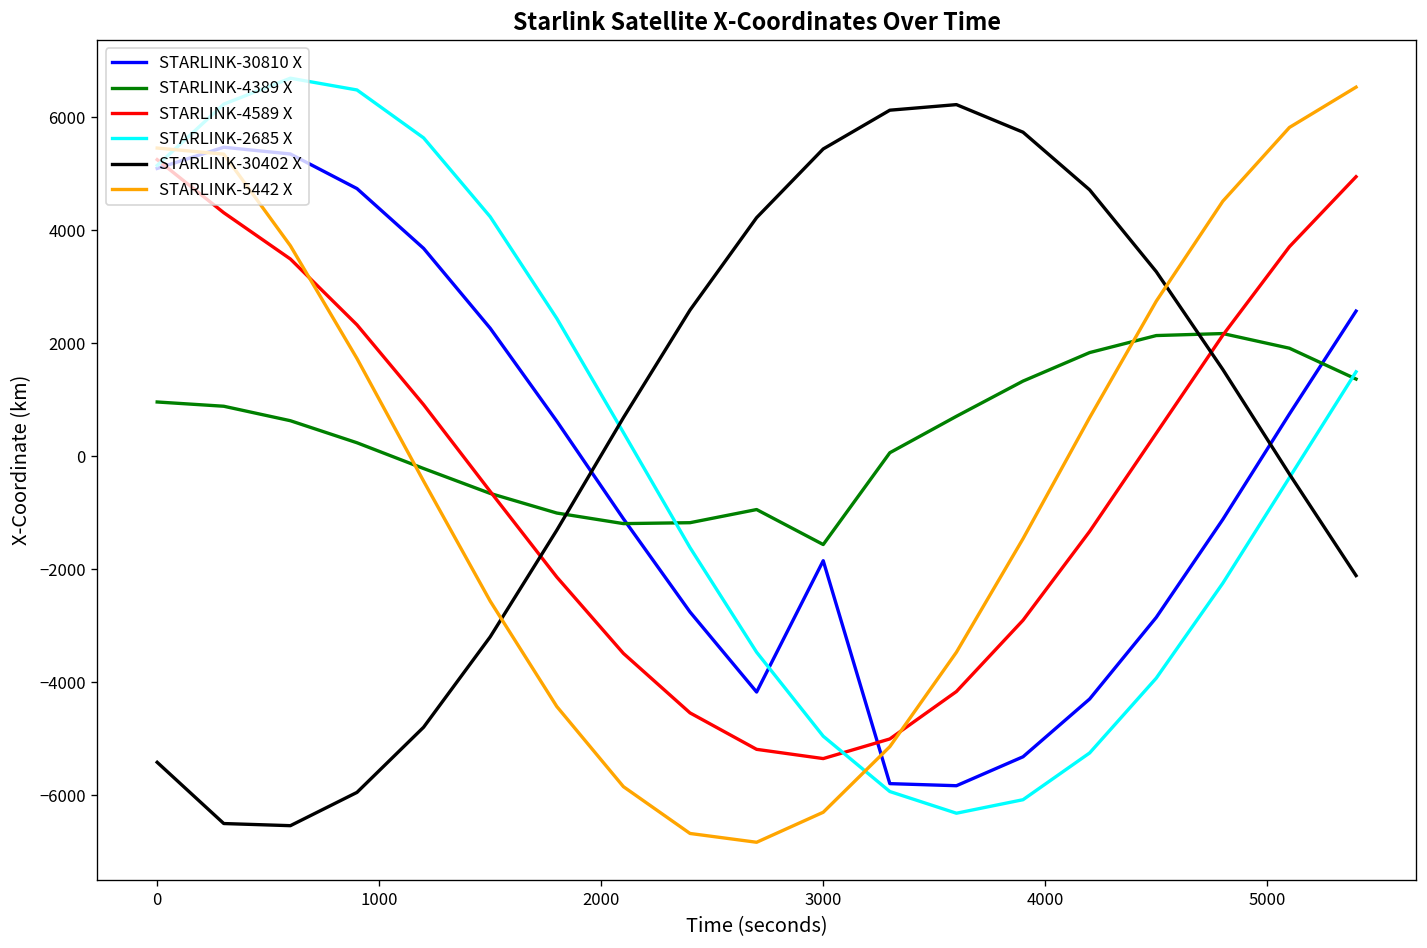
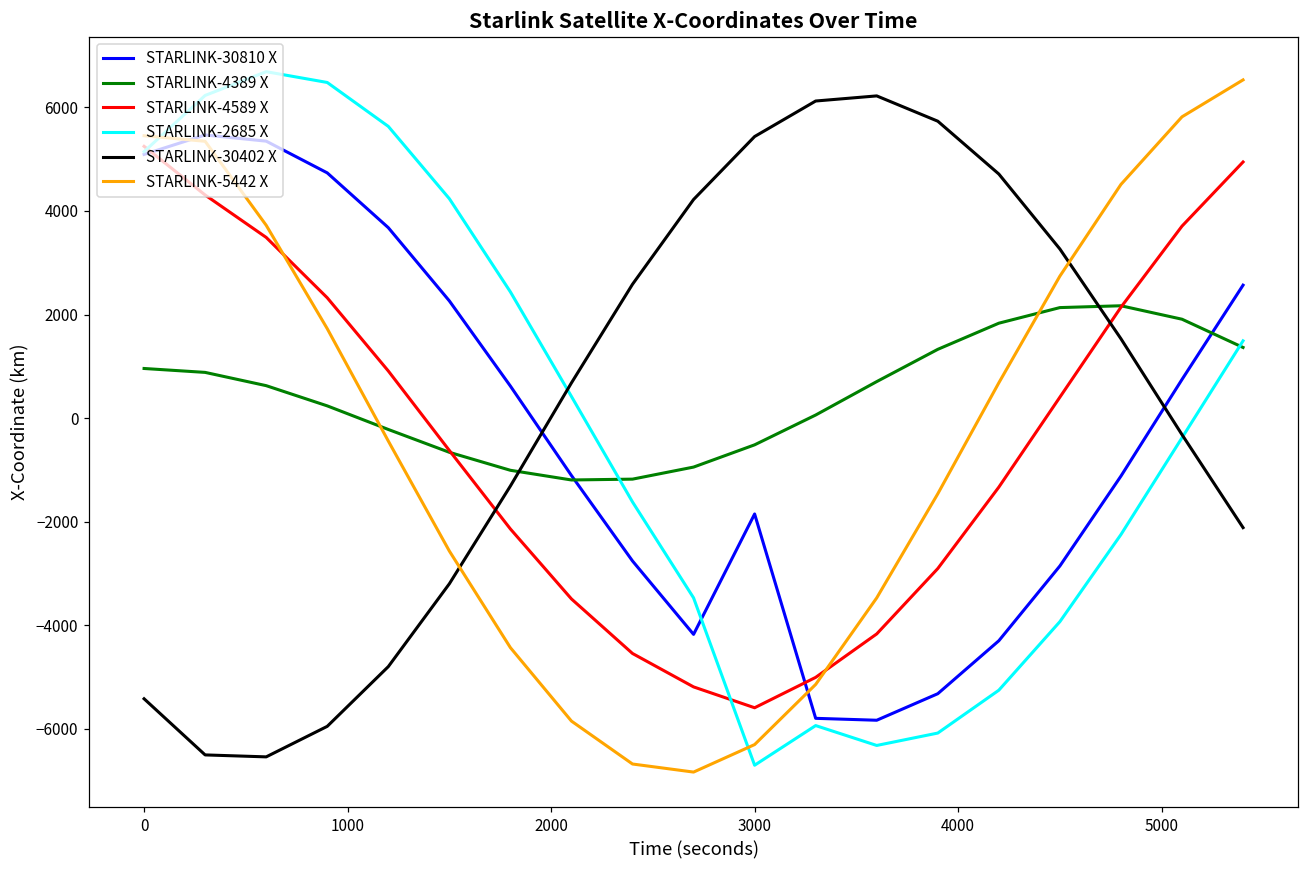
STARLINK-4389 X, 3000: -1600 -> -500
STARLINK-4589 X, 3000: -5400 -> -5600
STARLINK-2685 X, 3000: -5000 -> -6700
